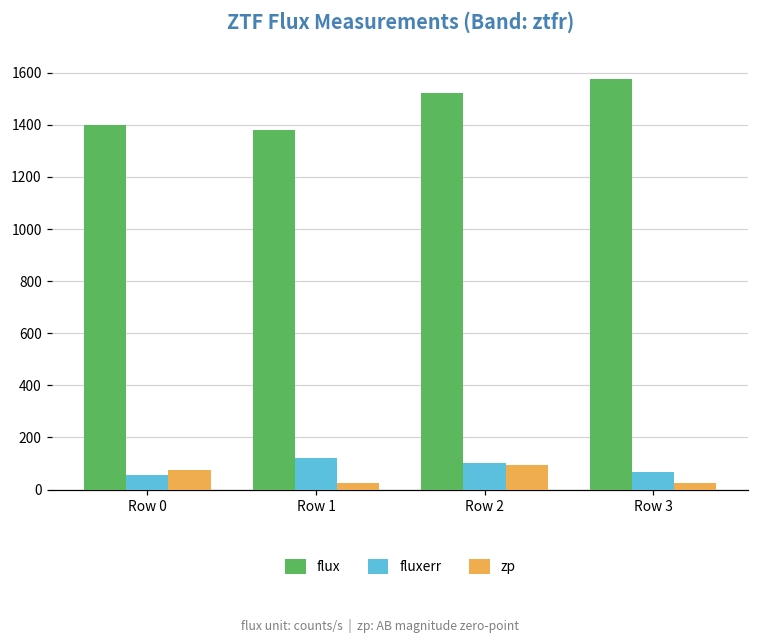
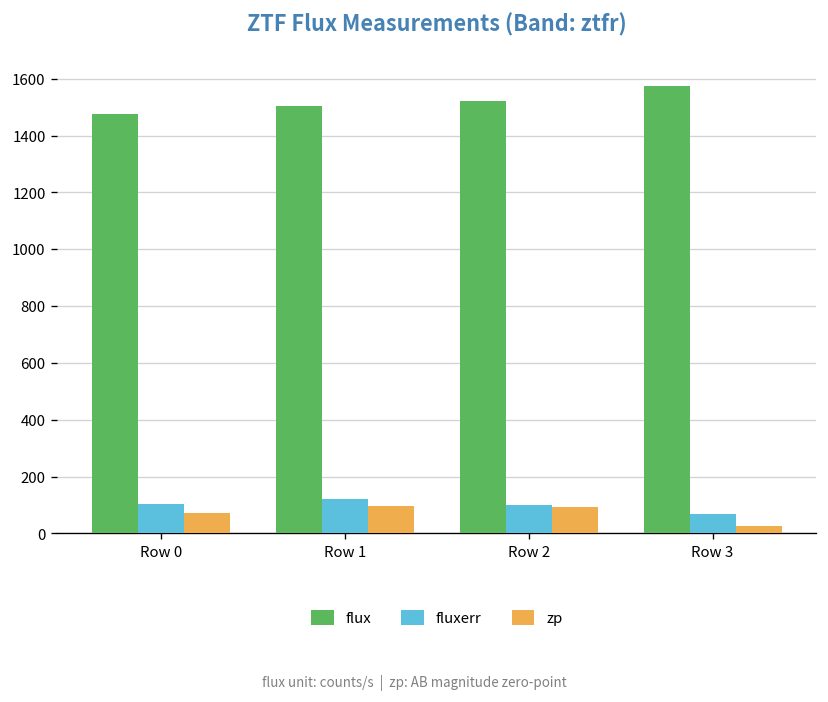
flux, Row 0: 1400 -> 1480
fluxerr, Row 0: 60 -> 100
flux, Row 1: 1380 -> 1500
zp, Row 1: 30 -> 100
